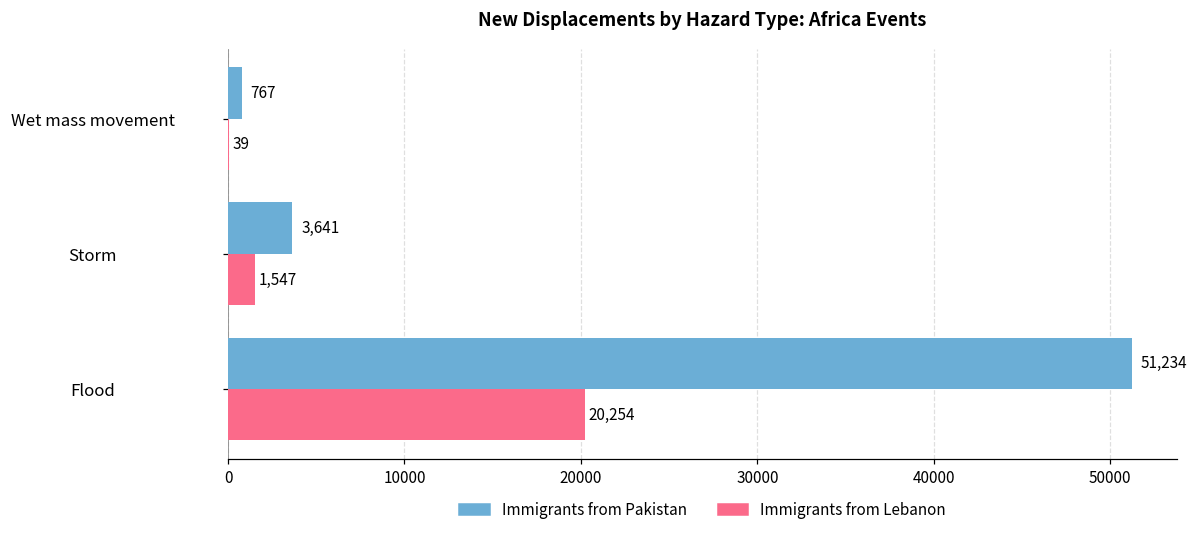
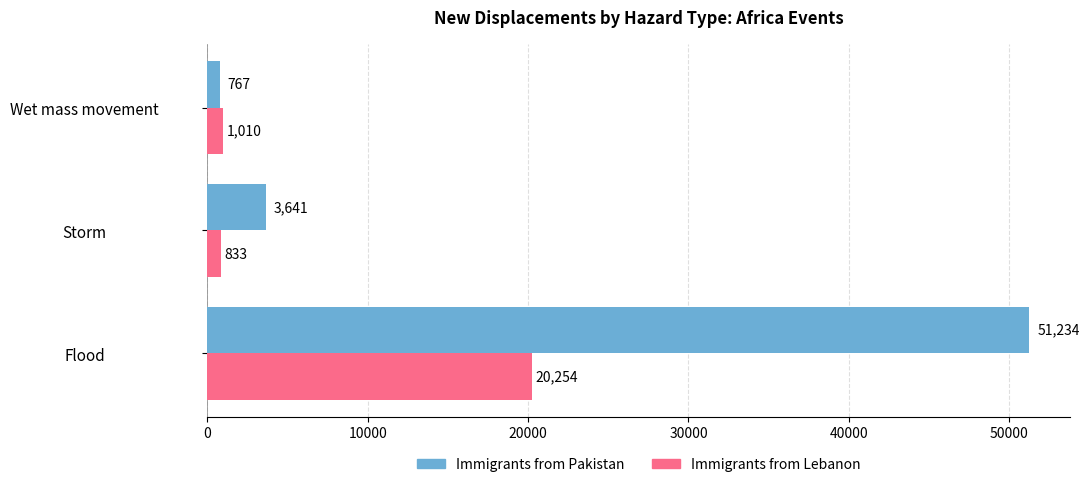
Immigrants from Lebanon, Wet mass movement: 39 -> 1,010
Immigrants from Lebanon, Storm: 1,547 -> 833
